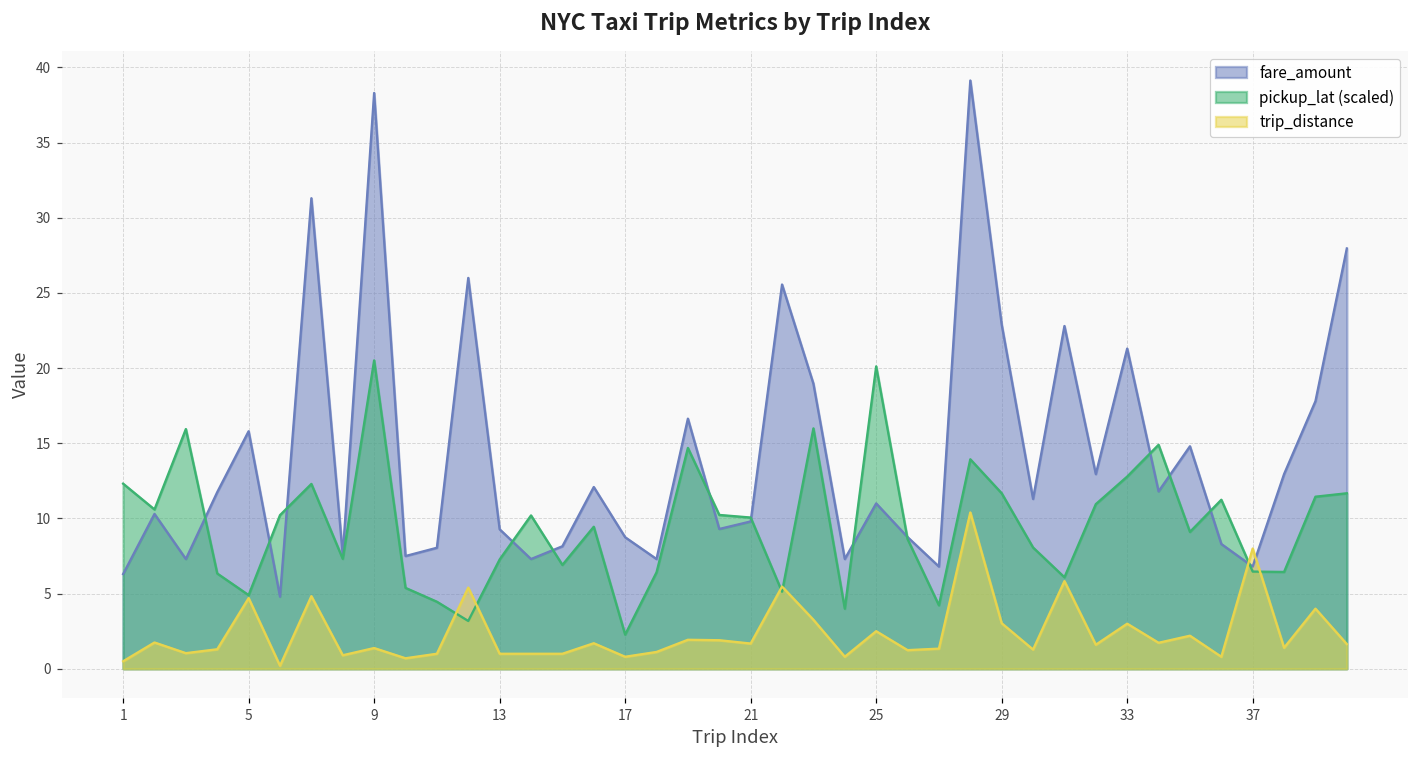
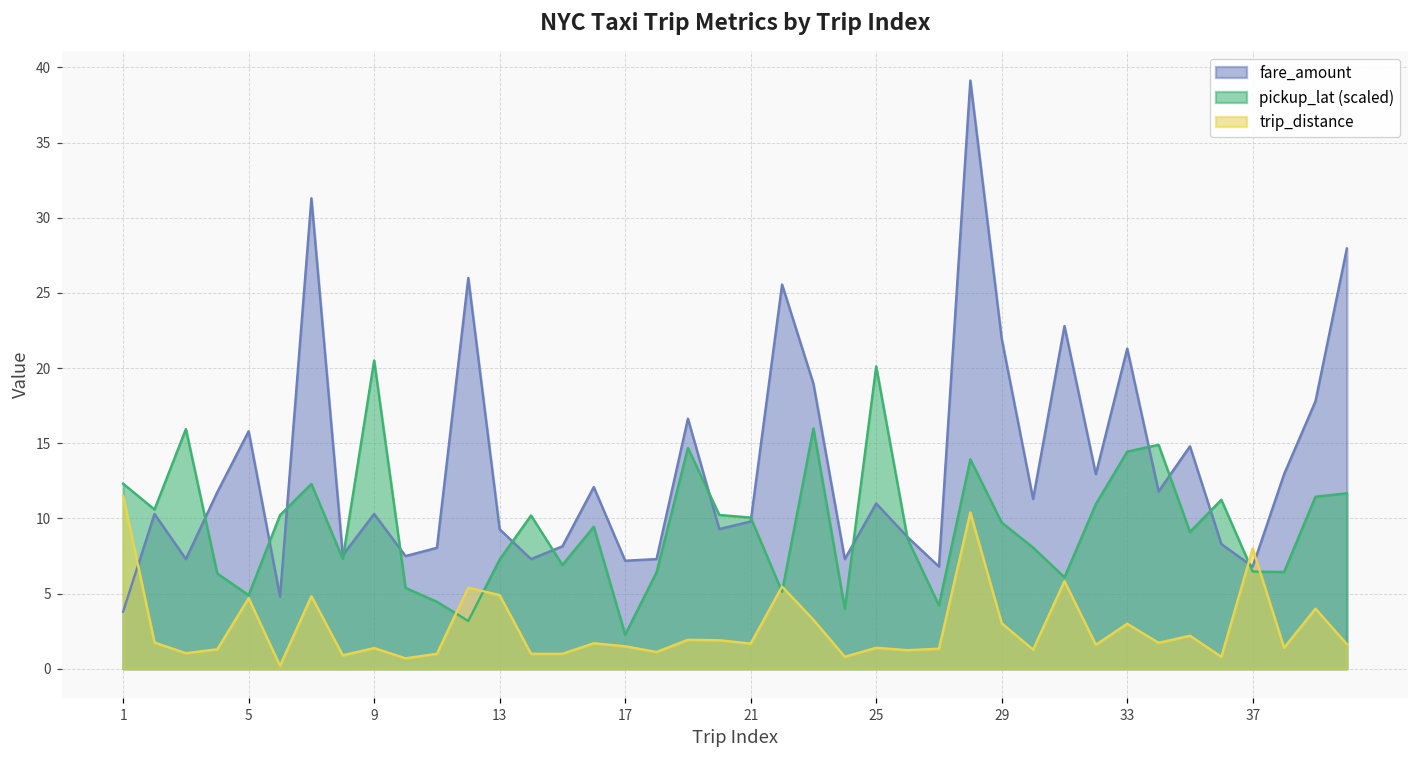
fare_amount, 1: 6.3 -> 3.8
trip_distance, 1: 0.5 -> 11.5
fare_amount, 9: 38.3 -> 10.3
trip_distance, 13: 1.0 -> 4.9
fare_amount, 17: 8.8 -> 7.2
trip_distance, 17: 0.8 -> 1.5
trip_distance, 25: 2.5 -> 1.4
fare_amount, 29: 22.9 -> 22.0
pickup_lat (scaled), 29: 11.7 -> 9.7
pickup_lat (scaled), 33: 12.8 -> 14.4
